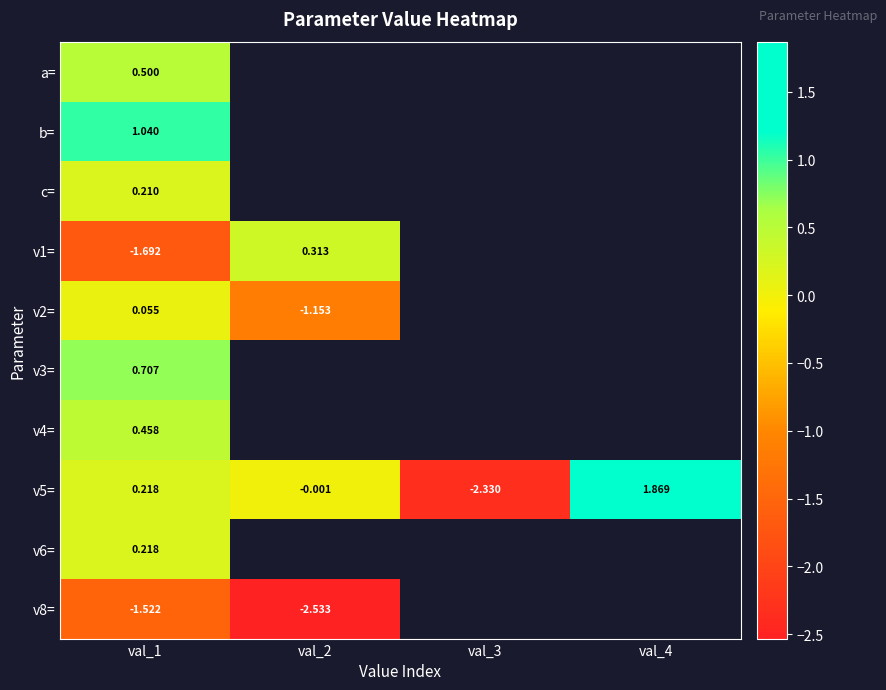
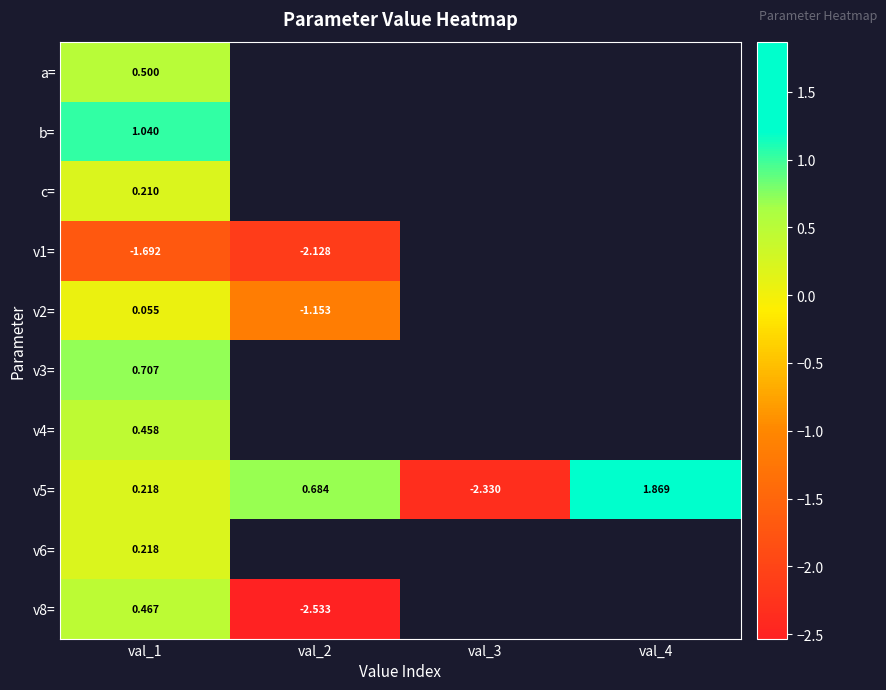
v1=, val_2: 0.313 -> -2.128
v5=, val_2: -0.001 -> 0.684
v8=, val_1: -1.522 -> 0.467
